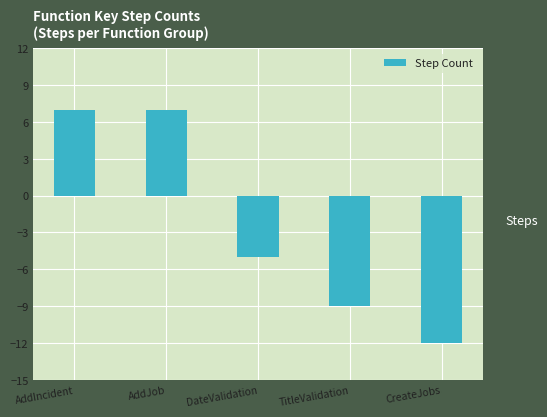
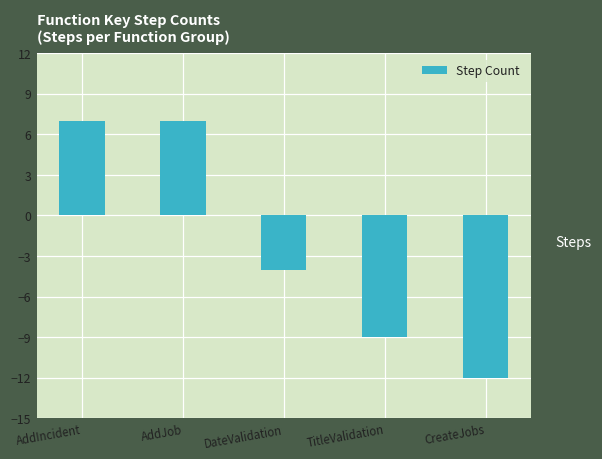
DateValidation: -5 -> -4
